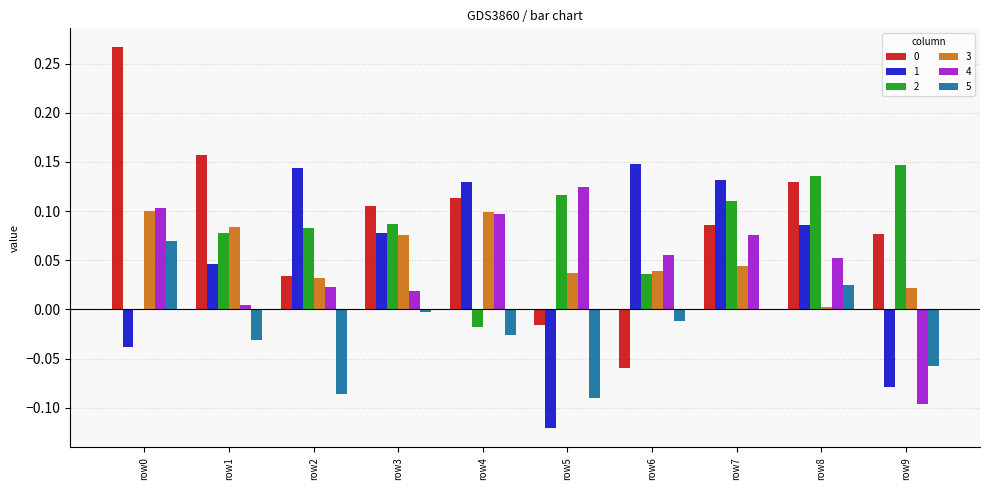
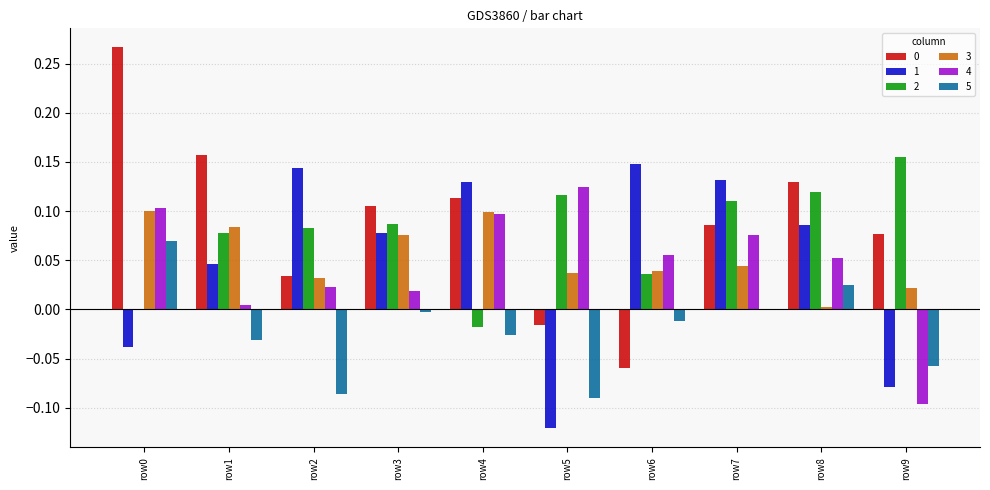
2, row8: 0.14 -> 0.12
2, row9: 0.15 -> 0.16
